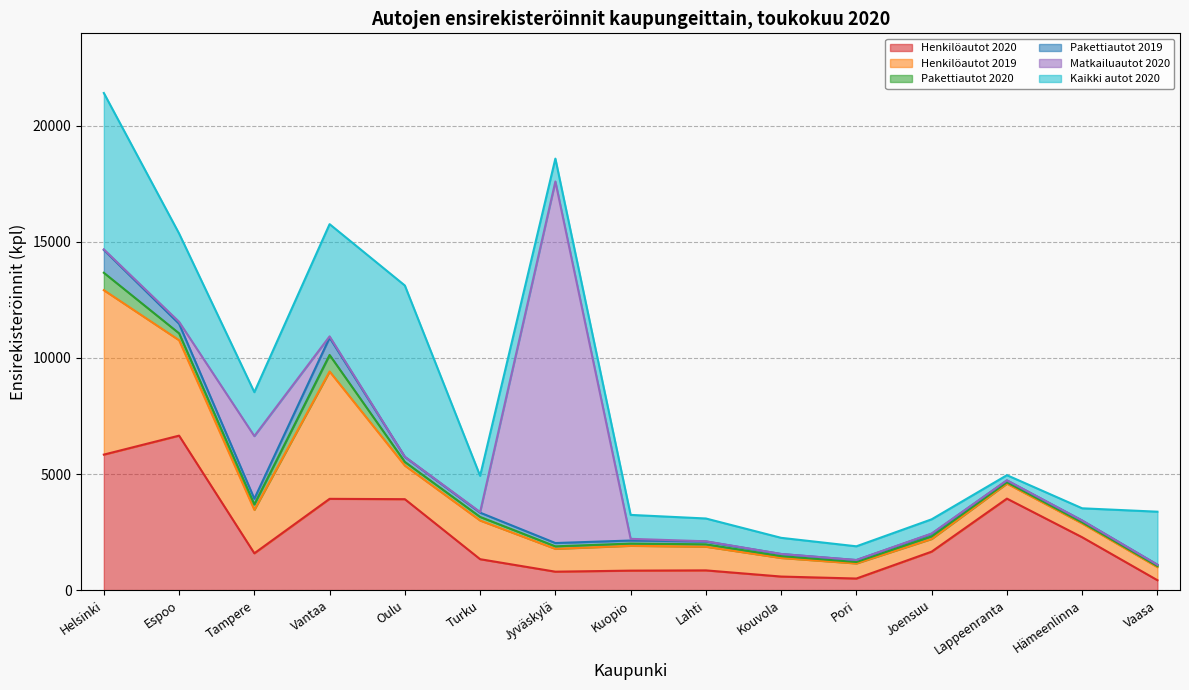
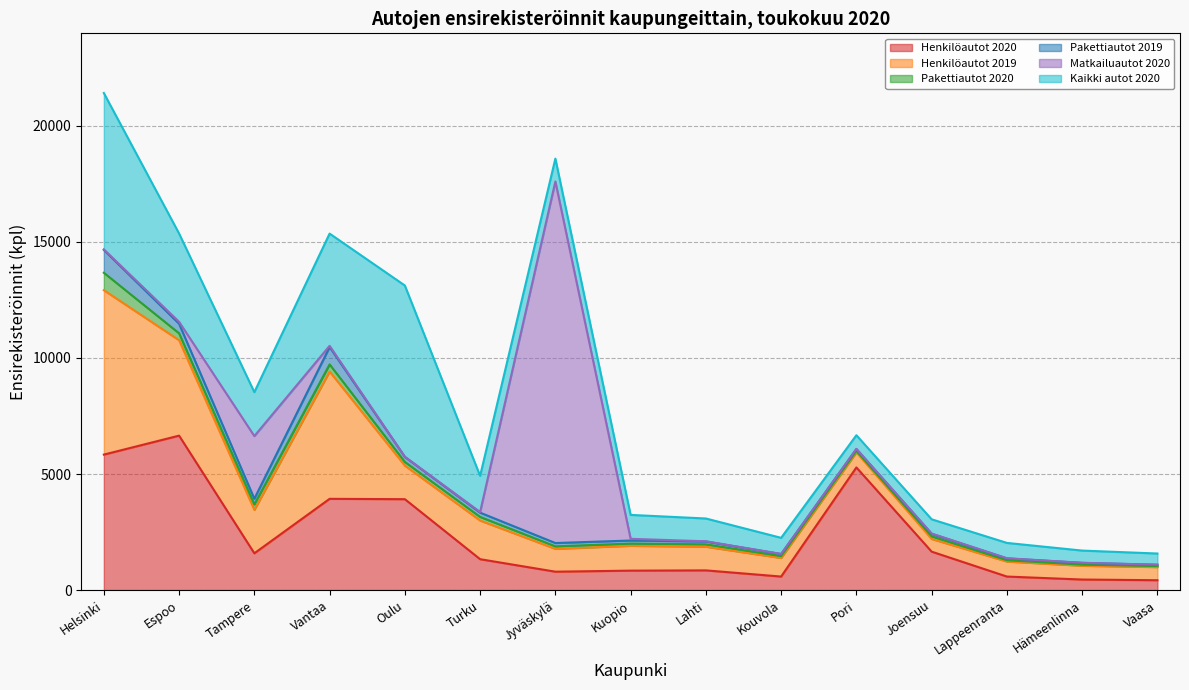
Pakettiautot 2020, Vantaa: 700 -> 300
Henkilöautot 2020, Pori: 500 -> 5300
Henkilöautot 2020, Lappeenranta: 3900 -> 600
Kaikki autot 2020, Lappeenranta: 200 -> 700
Henkilöautot 2020, Hämeenlinna: 2300 -> 500
Kaikki autot 2020, Vaasa: 2300 -> 500
